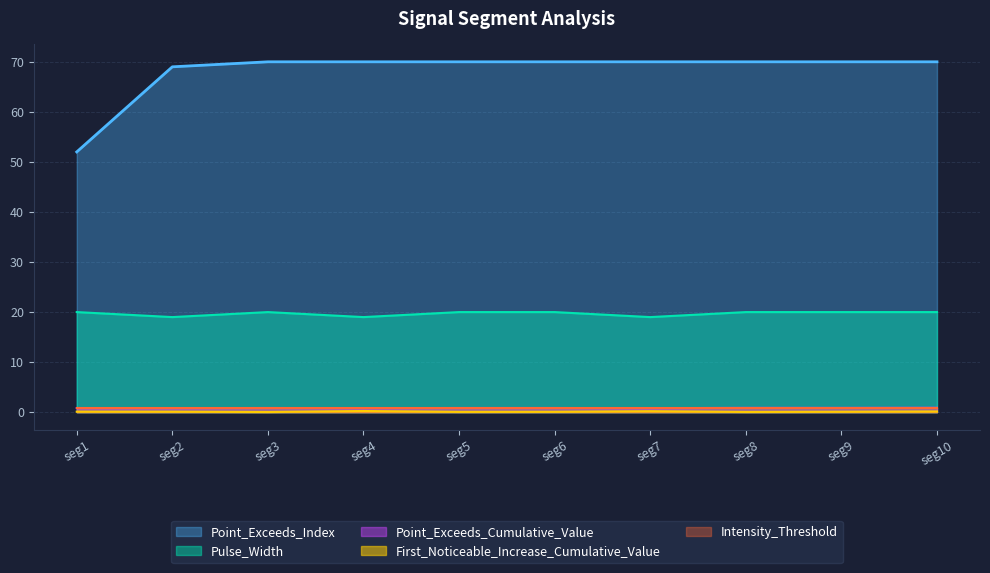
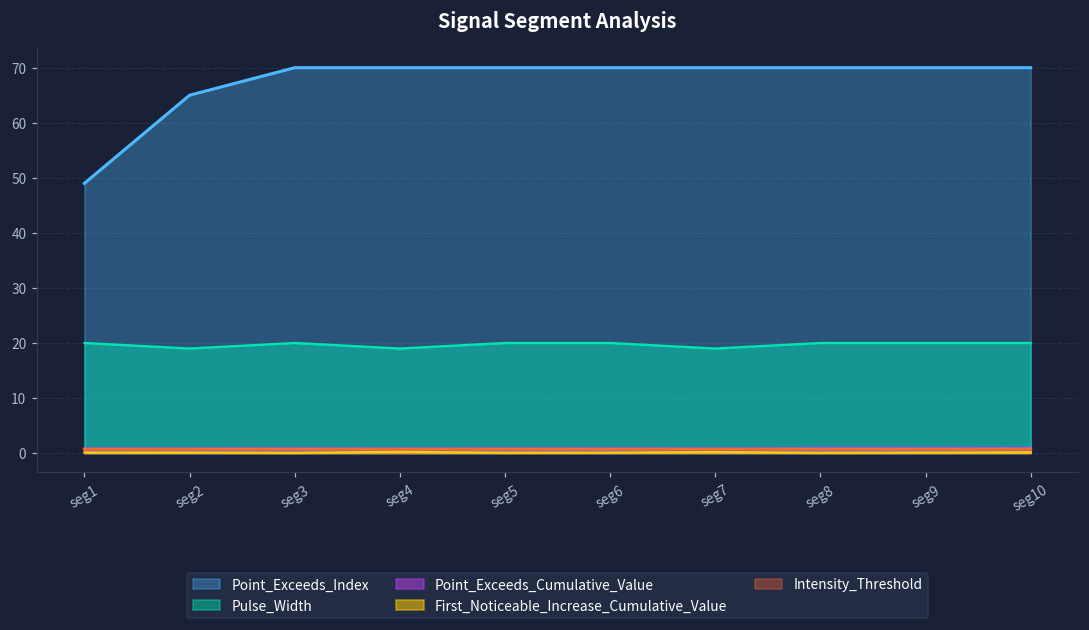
Point_Exceeds_Index, seg1: 52 -> 49
Point_Exceeds_Index, seg2: 69 -> 65
